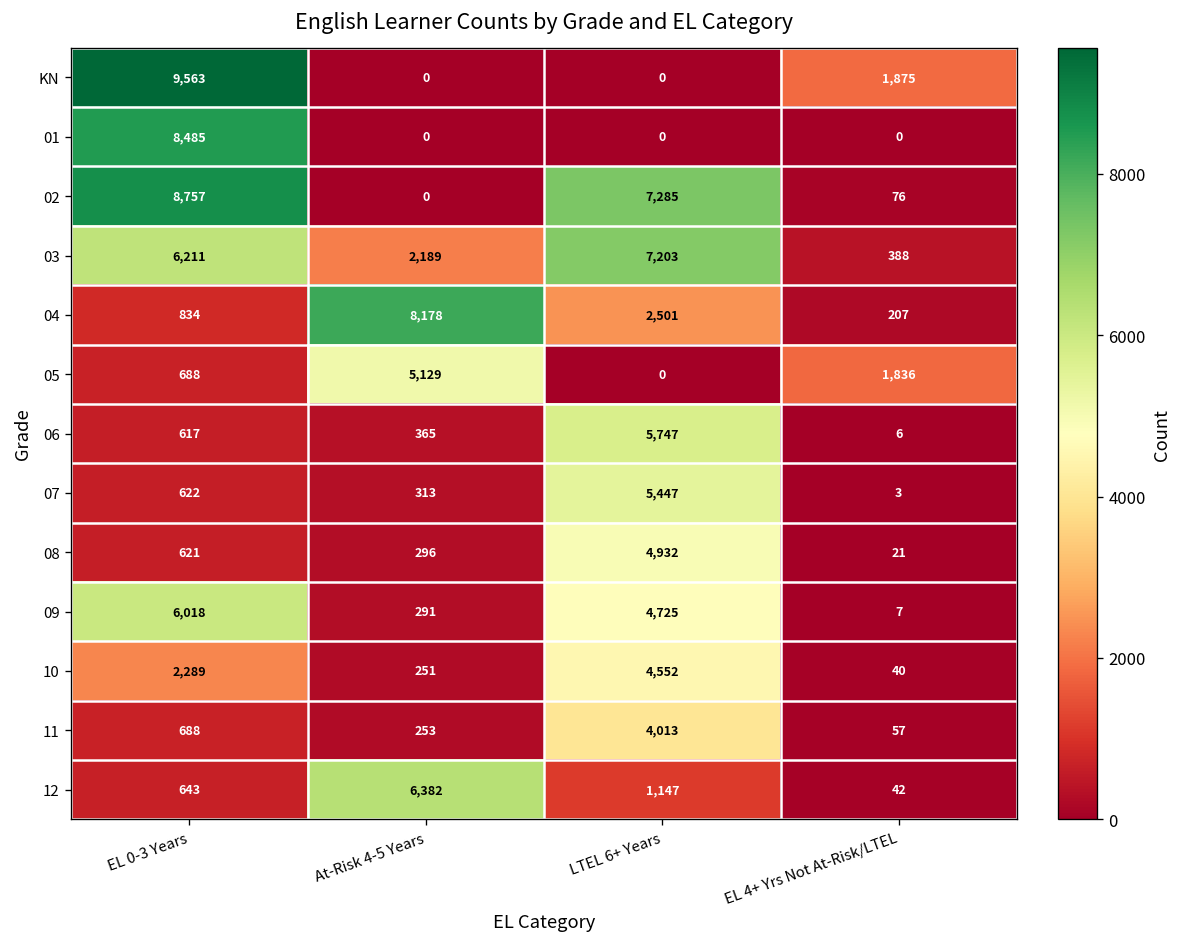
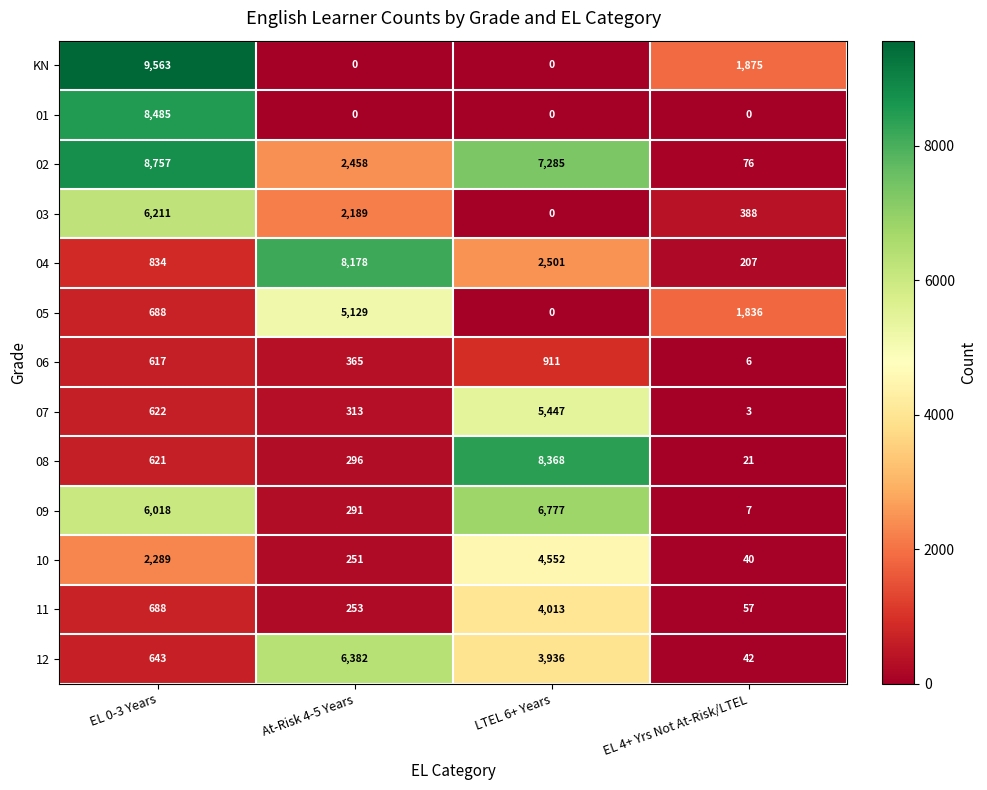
02, At-Risk 4-5 Years: 0 -> 2,458
03, LTEL 6+ Years: 7,203 -> 0
06, LTEL 6+ Years: 5,747 -> 911
08, LTEL 6+ Years: 4,932 -> 8,368
09, LTEL 6+ Years: 4,725 -> 6,777
12, LTEL 6+ Years: 1,147 -> 3,936
